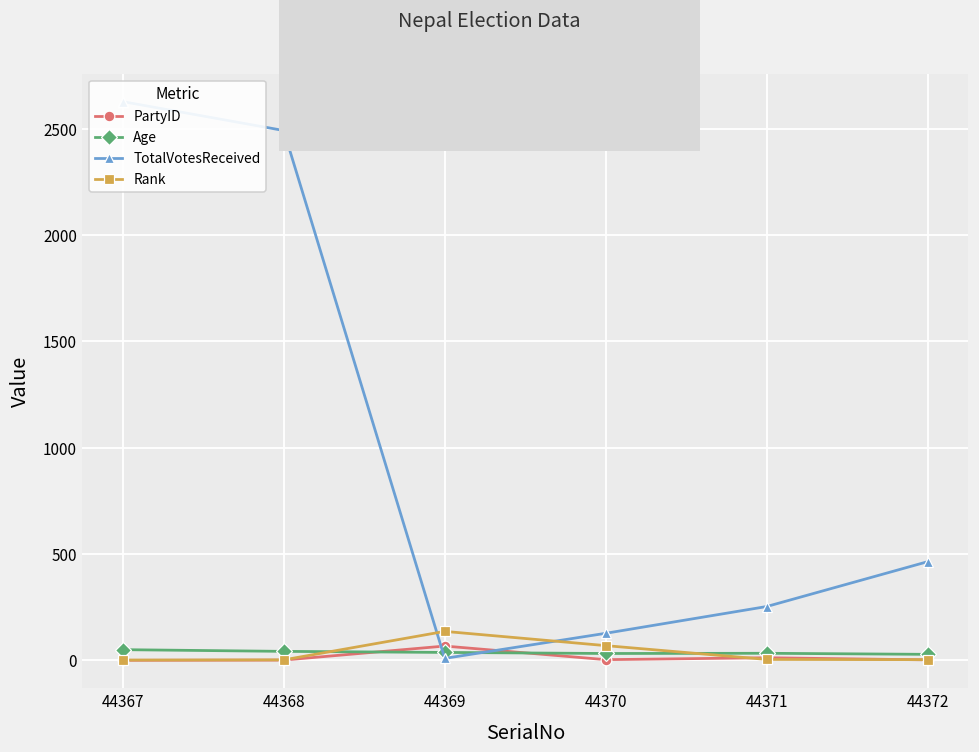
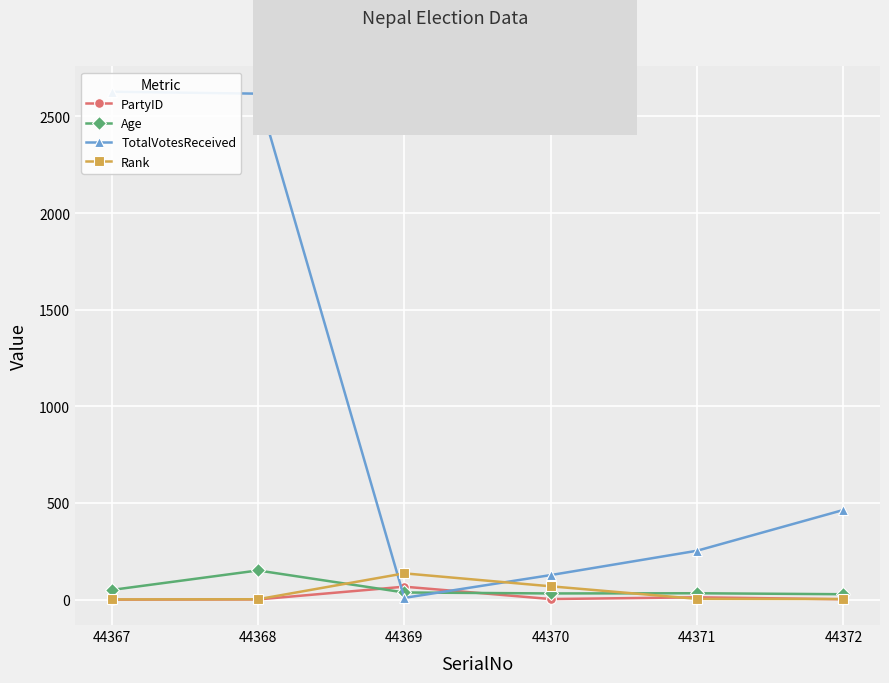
Age, 44368: 40 -> 150
TotalVotesReceived, 44368: 2490 -> 2620
